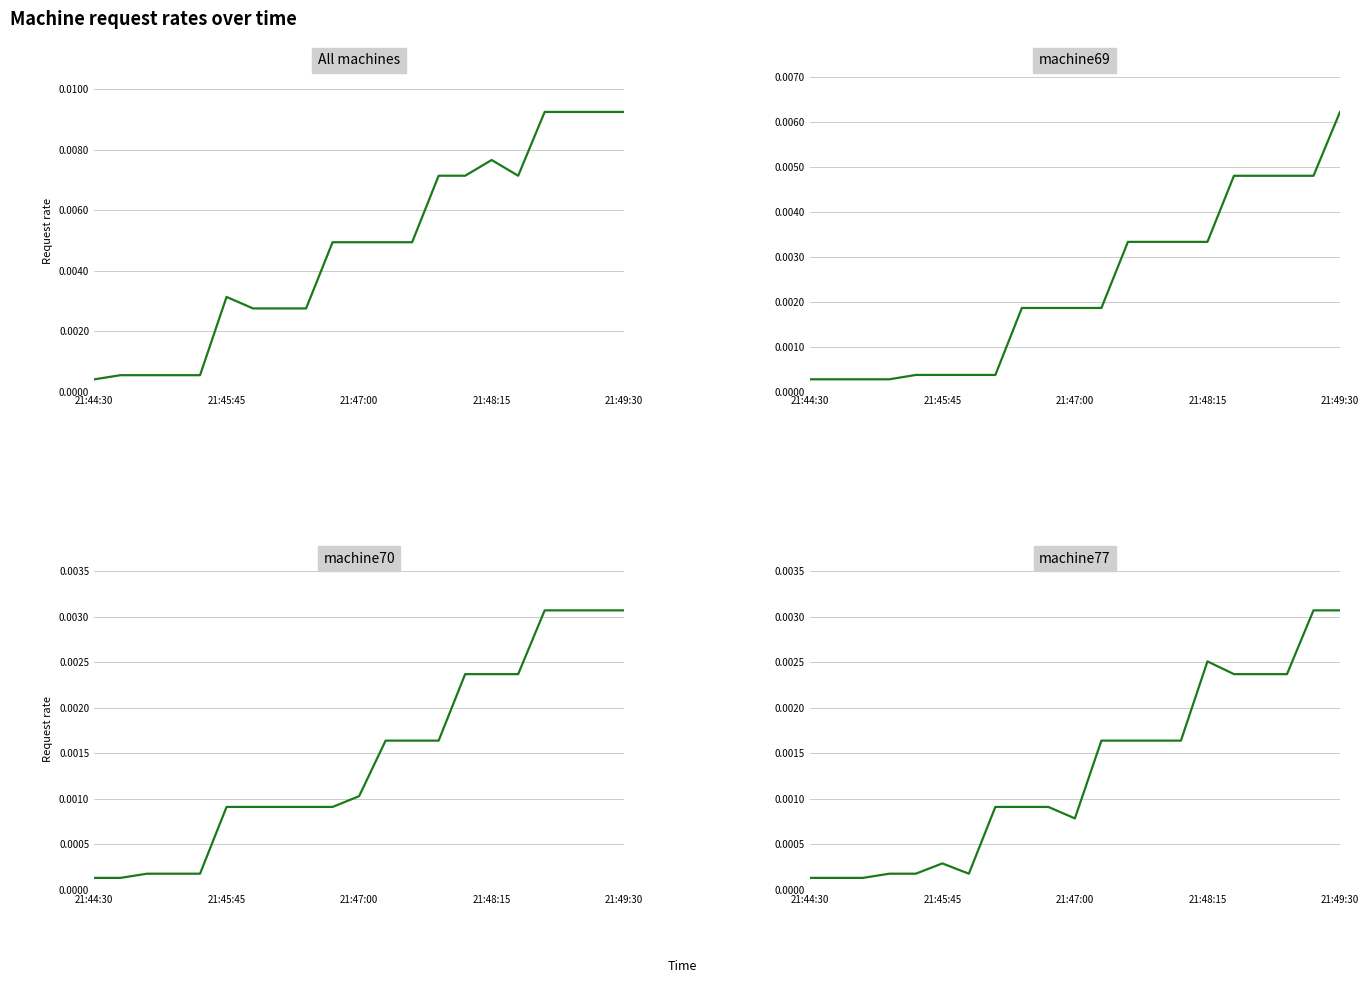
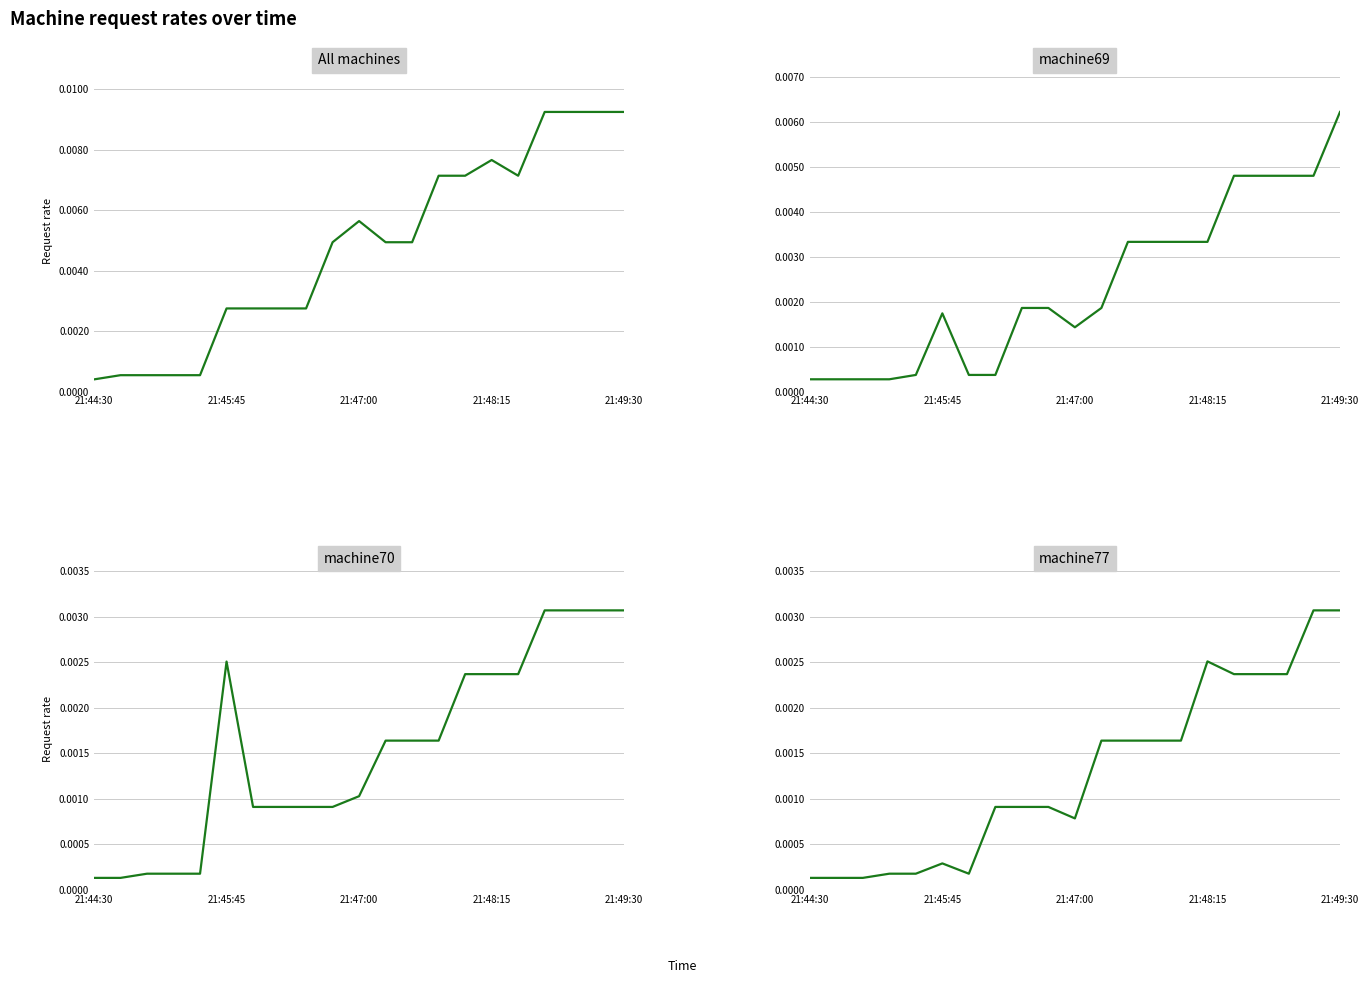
All machines, 21:45:45: 0.0031 -> 0.0028
All machines, 21:47:00: 0.0049 -> 0.0056
machine69, 21:45:45: 0.0004 -> 0.0017
machine69, 21:47:00: 0.0019 -> 0.0014
machine70, 21:45:45: 0.0009 -> 0.0025
